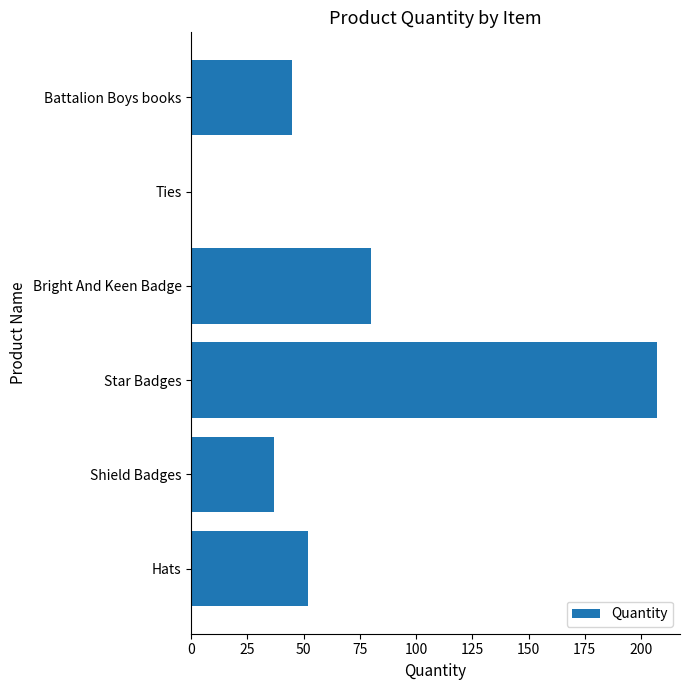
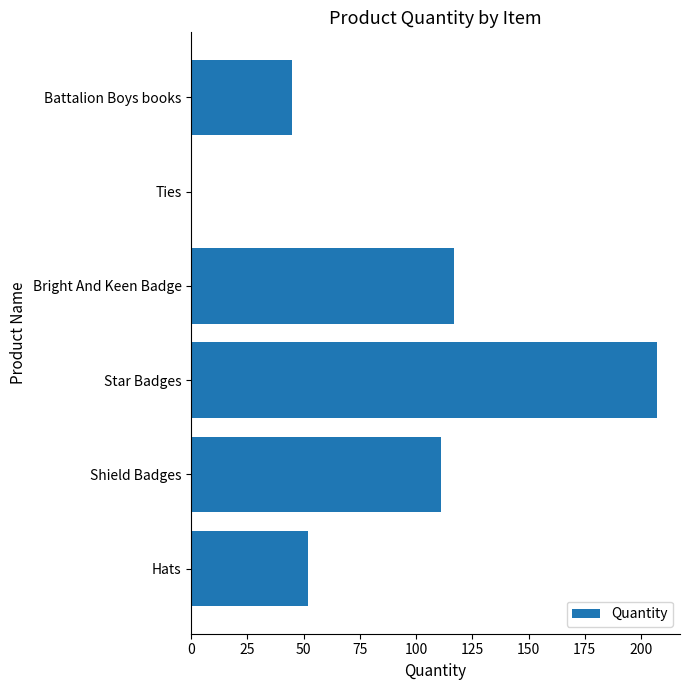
Bright And Keen Badge: 80 -> 117
Shield Badges: 37 -> 111
